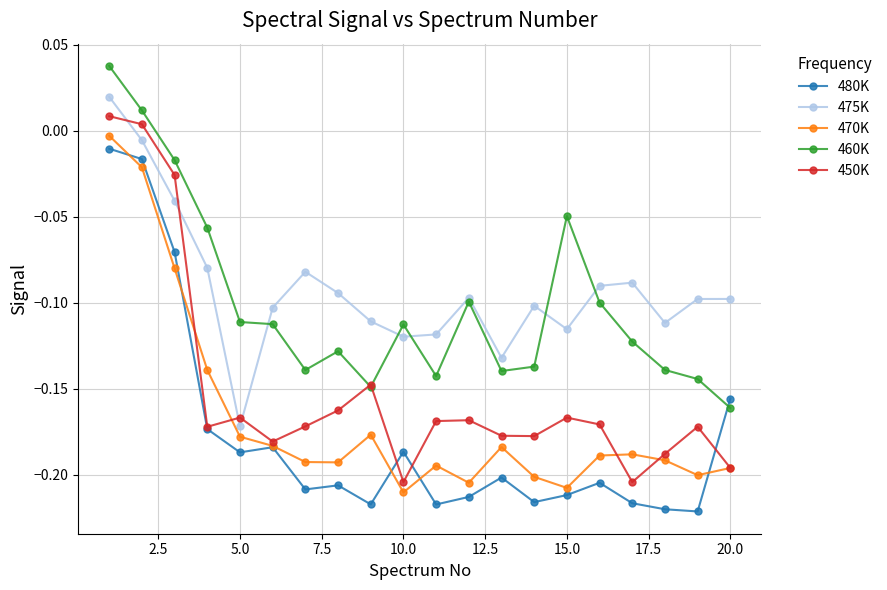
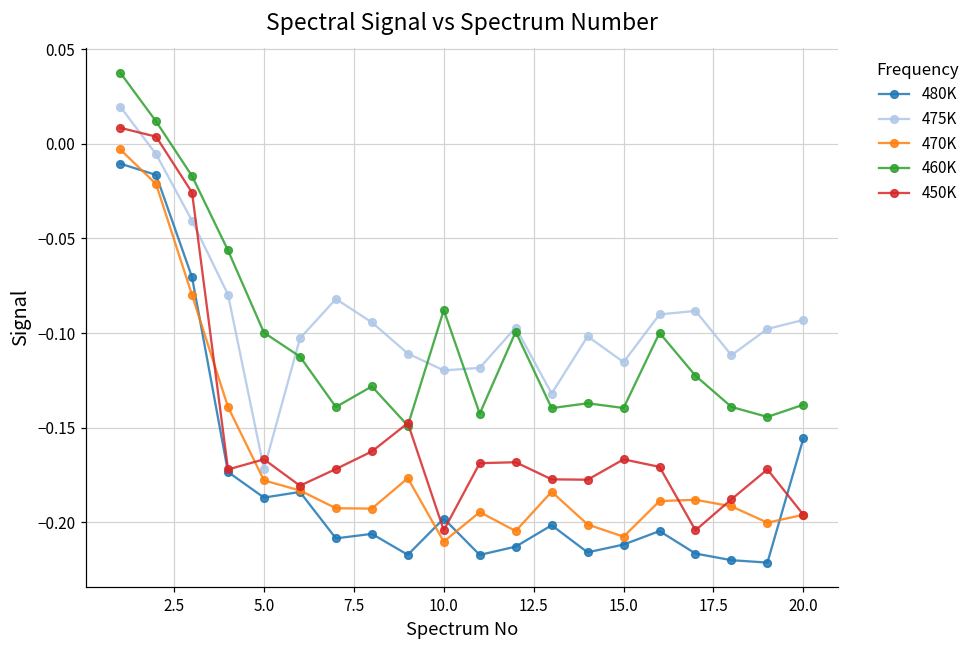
460K, 5.0: -0.111 -> -0.100
480K, 10.0: -0.187 -> -0.198
460K, 10.0: -0.113 -> -0.088
460K, 15.0: -0.050 -> -0.140
475K, 20.0: -0.098 -> -0.093
460K, 20.0: -0.161 -> -0.138
